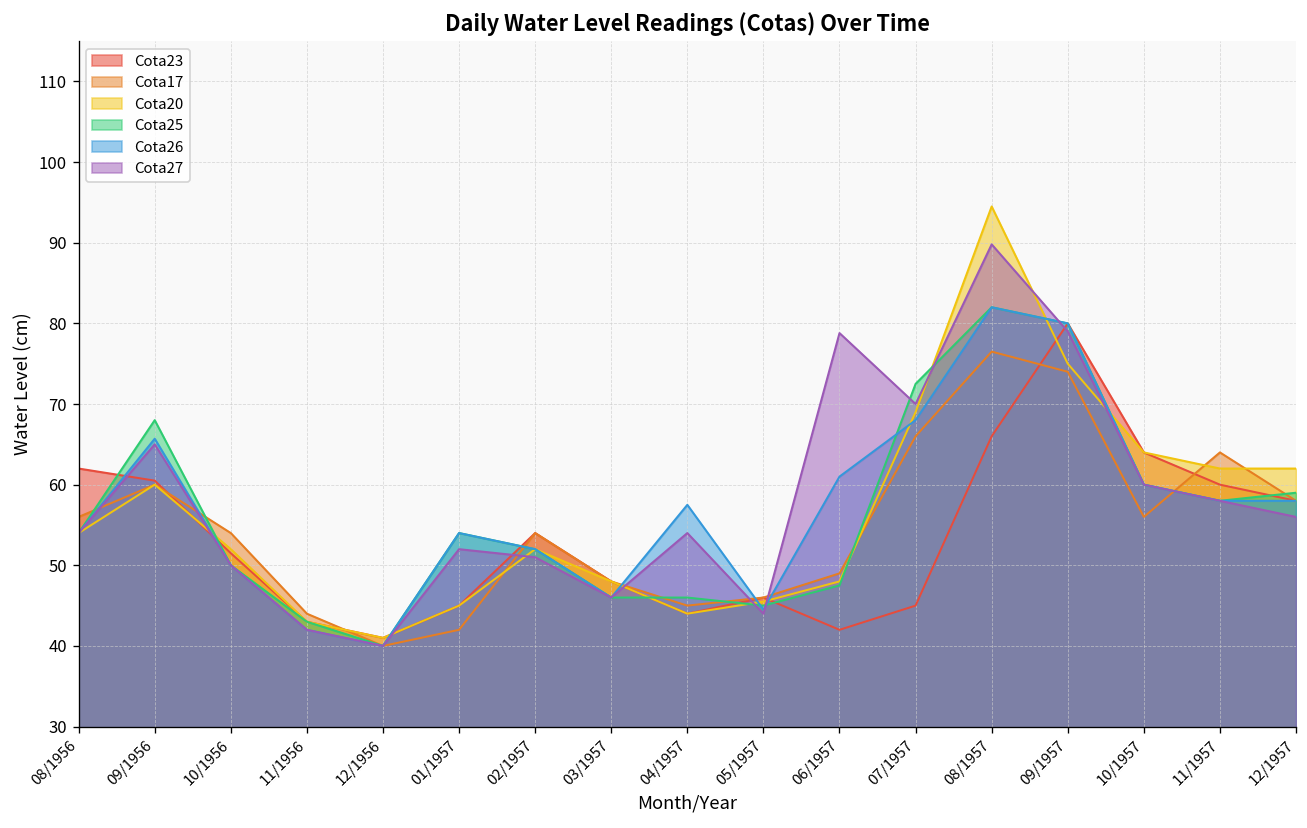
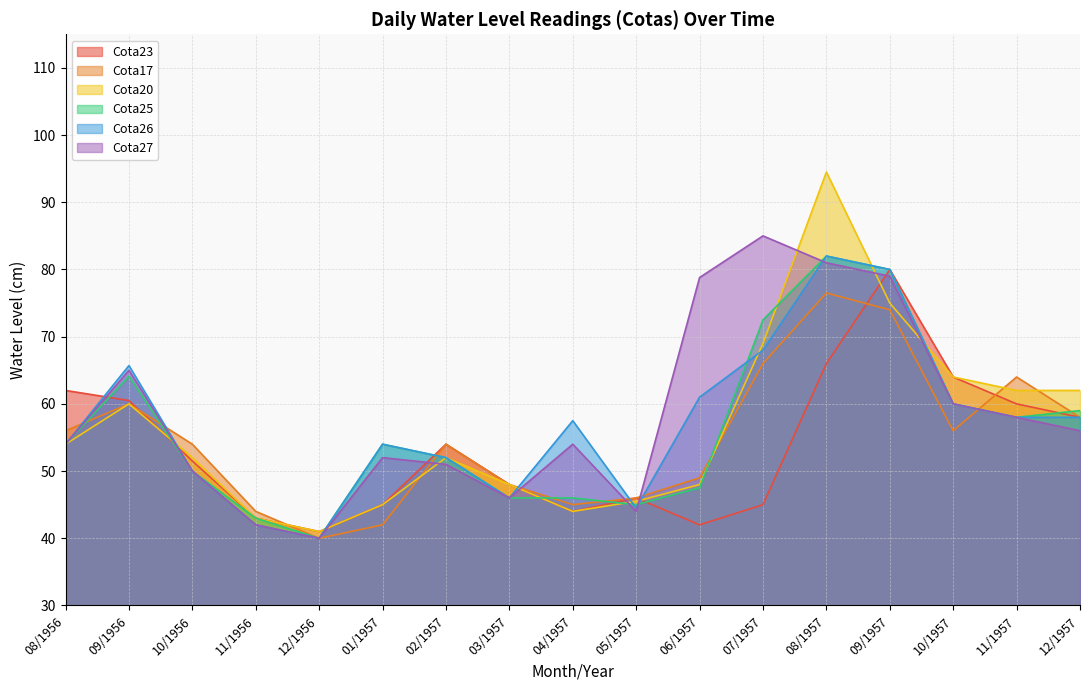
Cota25, 09/1956: 68 -> 64
Cota27, 07/1957: 70 -> 85
Cota27, 08/1957: 90 -> 81
